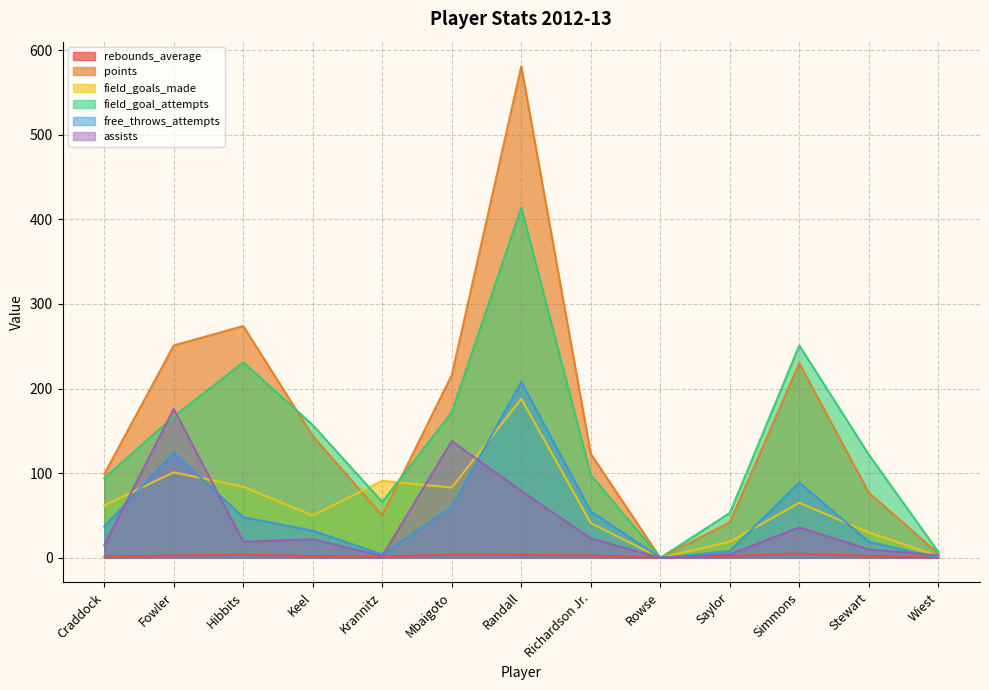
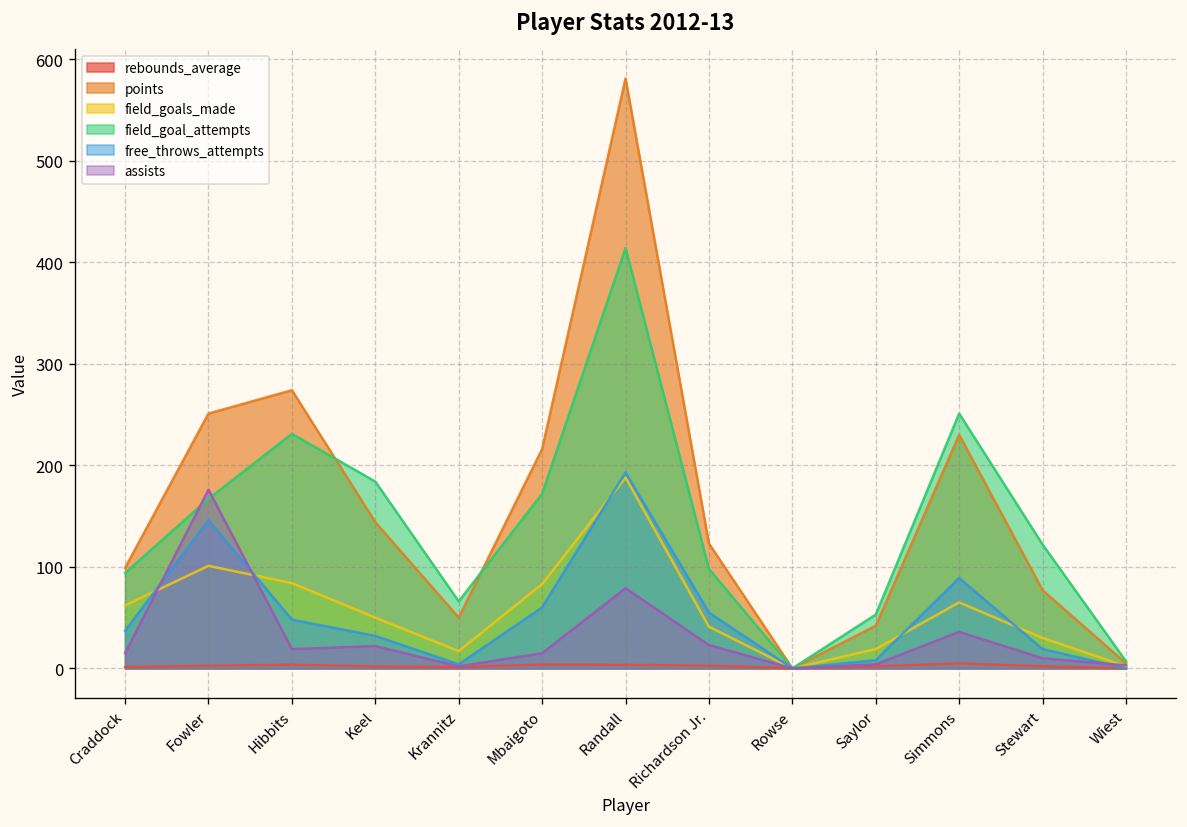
free_throws_attempts, Fowler: 120 -> 150
field_goal_attempts, Keel: 160 -> 180
field_goals_made, Krannitz: 90 -> 20
assists, Mbaigoto: 140 -> 20
free_throws_attempts, Randall: 210 -> 190
